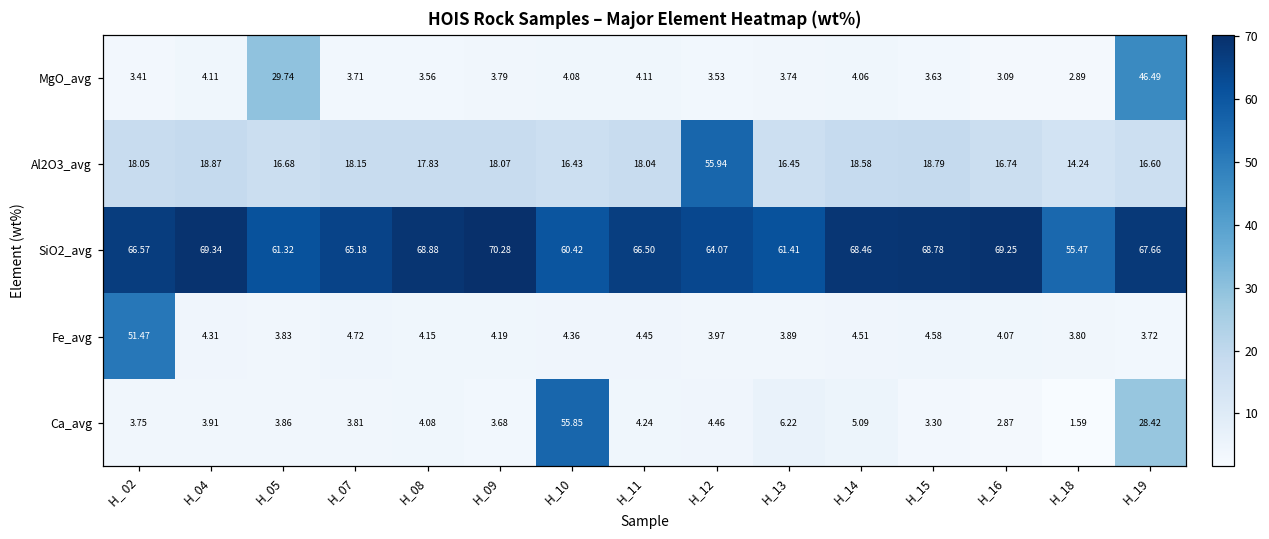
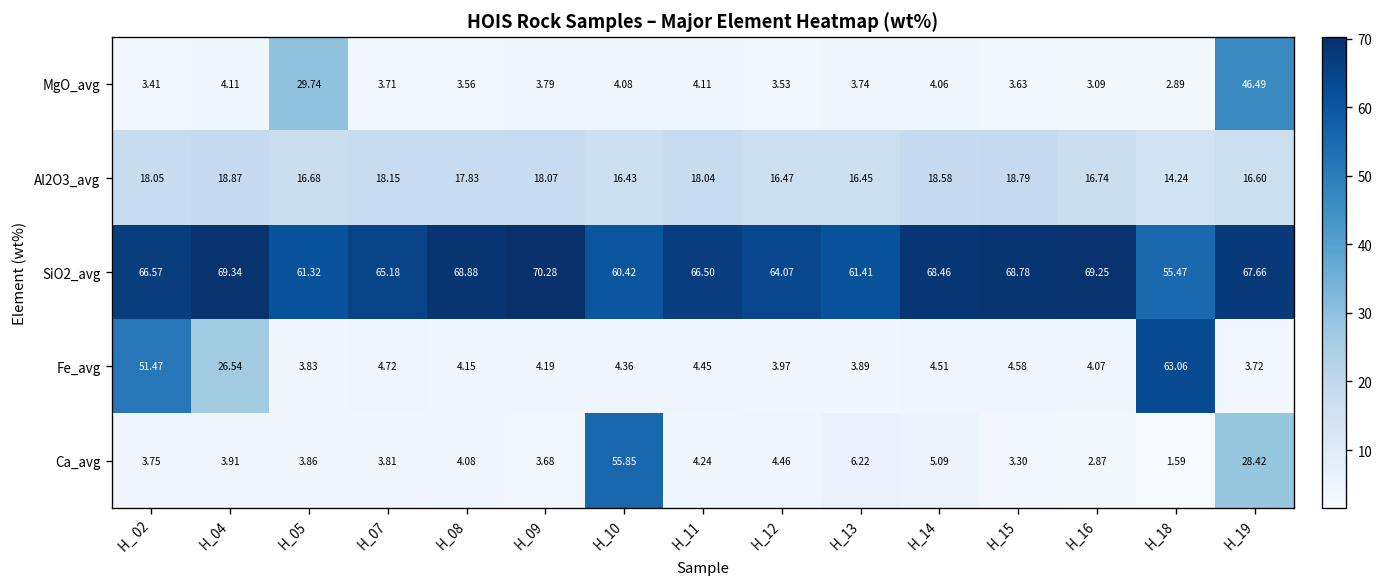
Al2O3_avg, H_12: 55.94 -> 16.47
Fe_avg, H_04: 4.31 -> 26.54
Fe_avg, H_18: 3.80 -> 63.06
